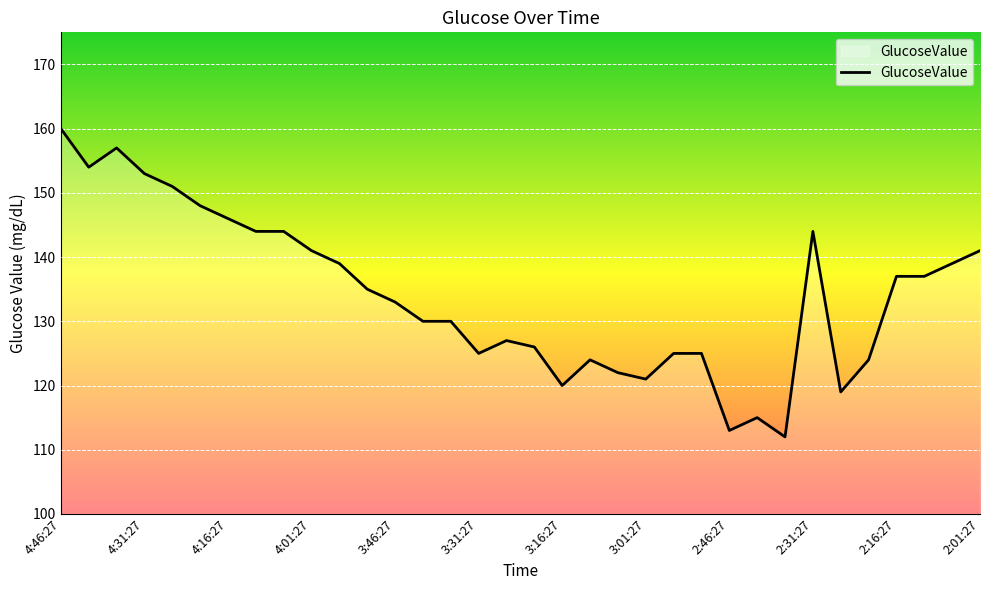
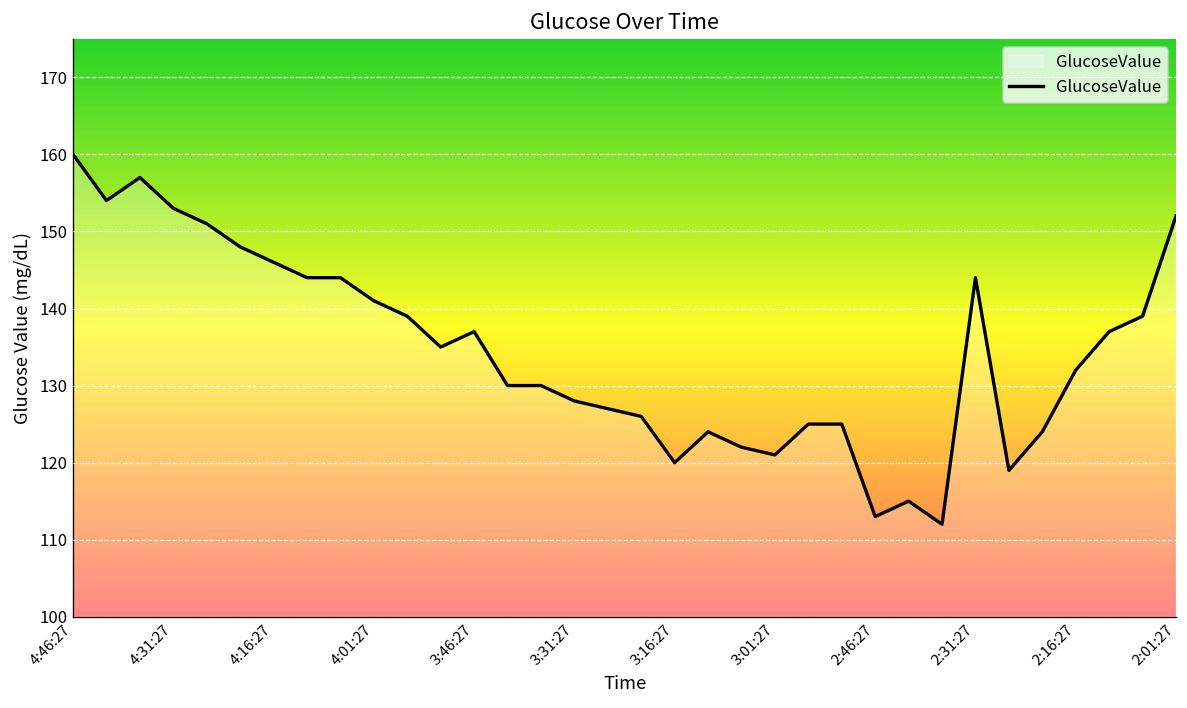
3:46:27: 133 -> 137
3:31:27: 125 -> 128
2:16:27: 137 -> 132
2:01:27: 141 -> 152
